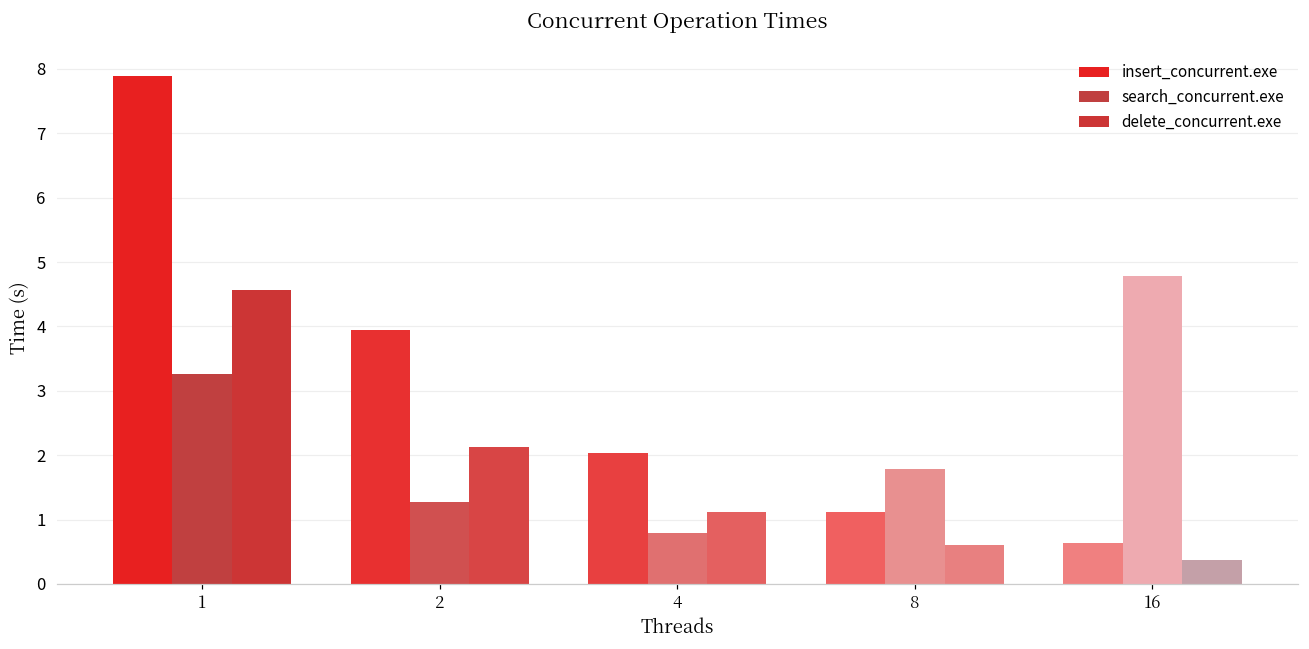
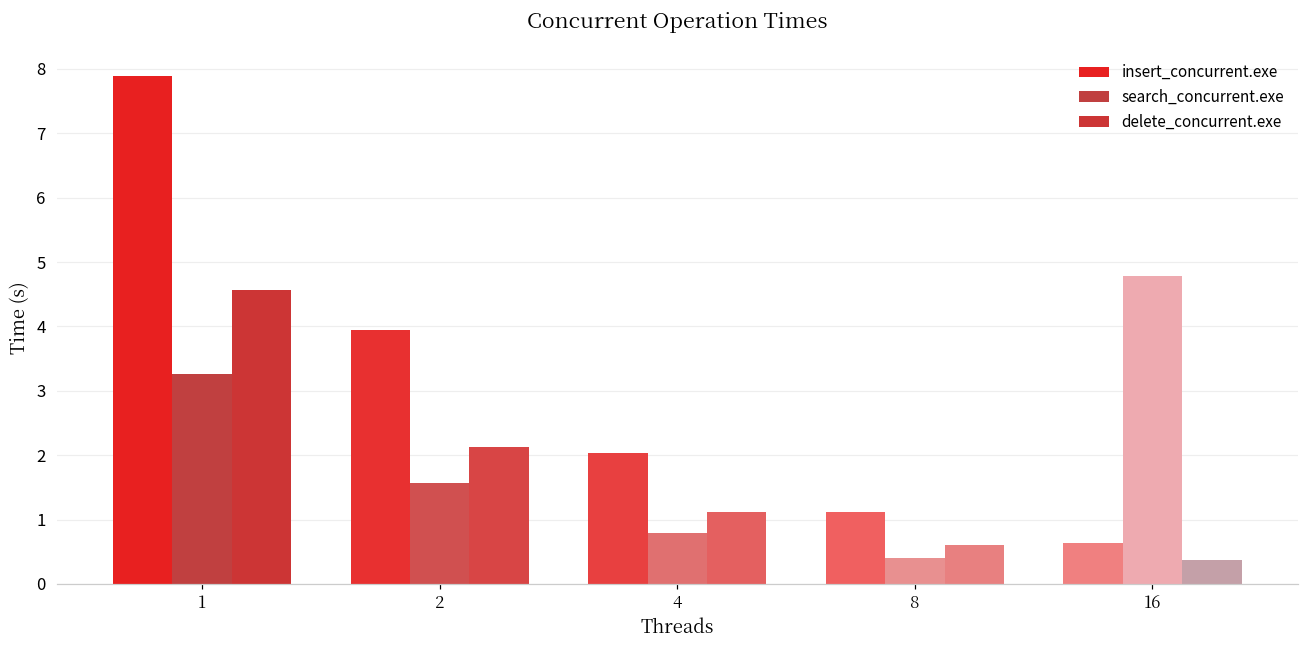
2: 1.3 -> 1.6
8: 1.8 -> 0.4
